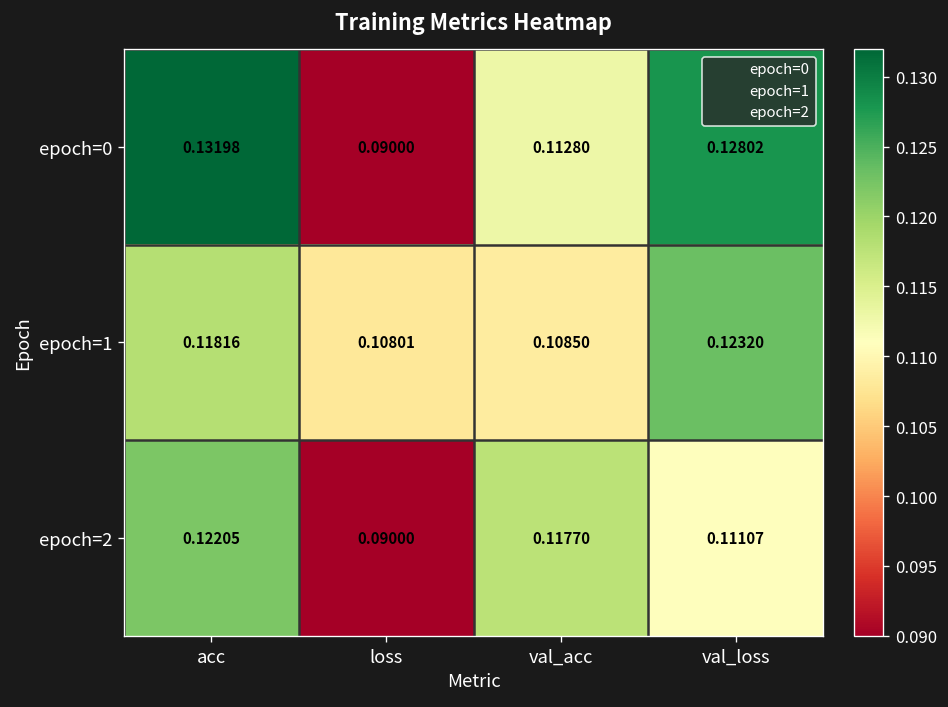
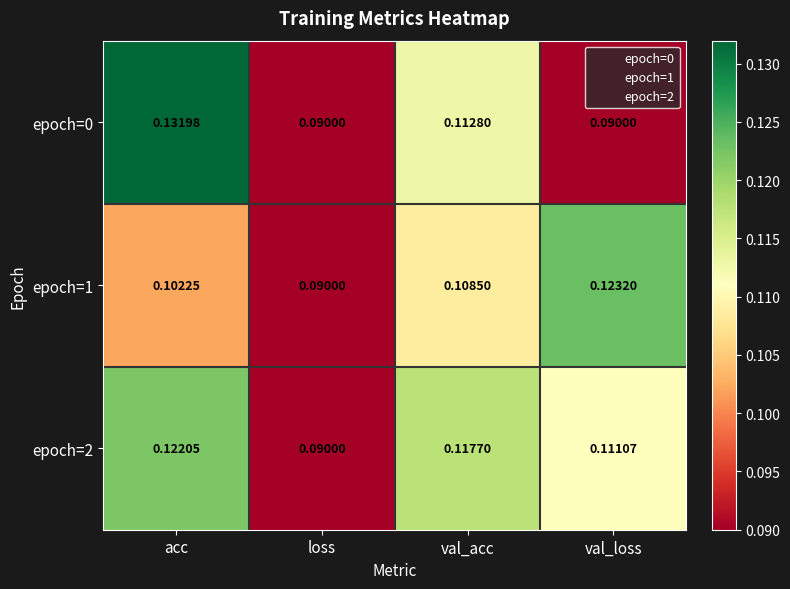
epoch=0, val_loss: 0.12802 -> 0.09000
epoch=1, acc: 0.11816 -> 0.10225
epoch=1, loss: 0.10801 -> 0.09000
